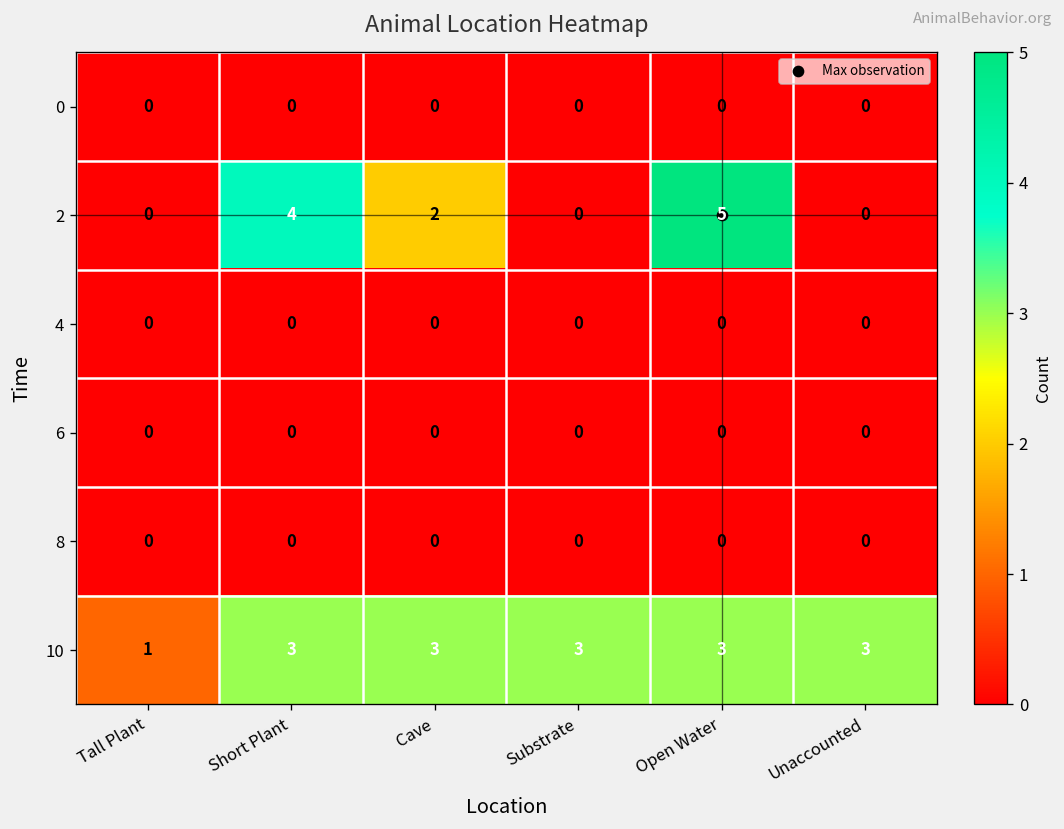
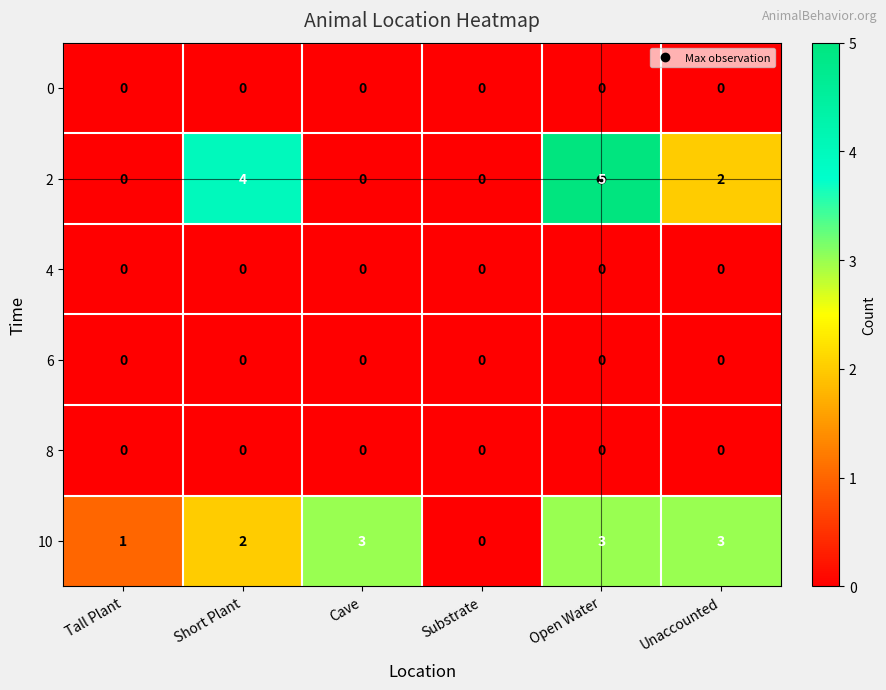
2, Cave: 2 -> 0
2, Unaccounted: 0 -> 2
10, Short Plant: 3 -> 2
10, Substrate: 3 -> 0
